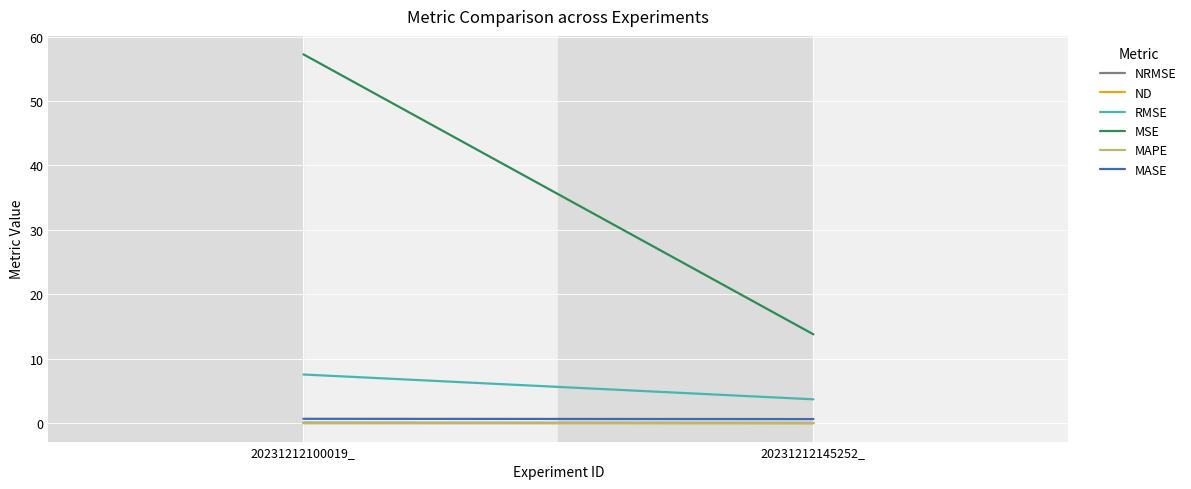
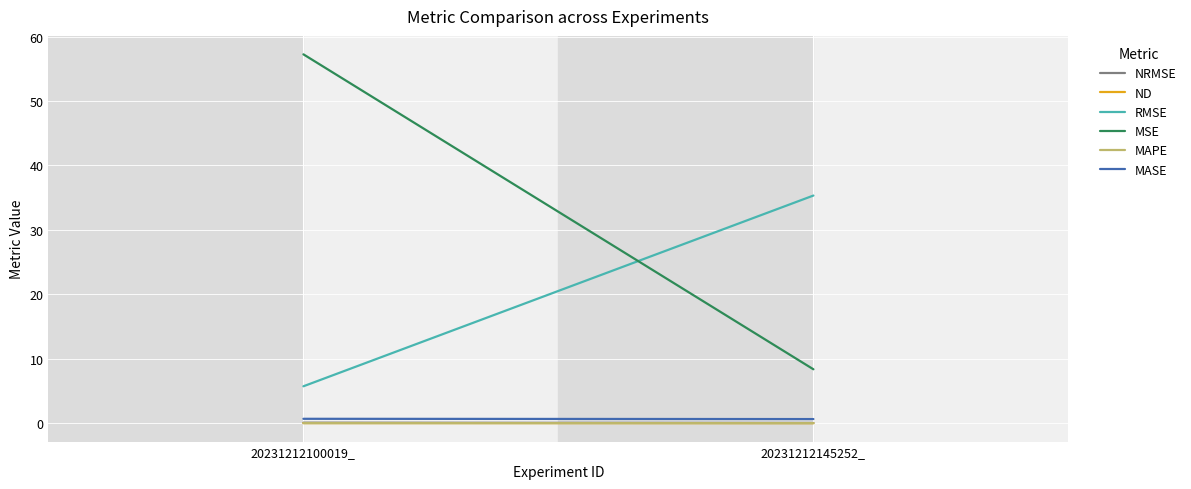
RMSE, 20231212100019_: 8 -> 6
RMSE, 20231212145252_: 4 -> 35
MSE, 20231212145252_: 14 -> 8
